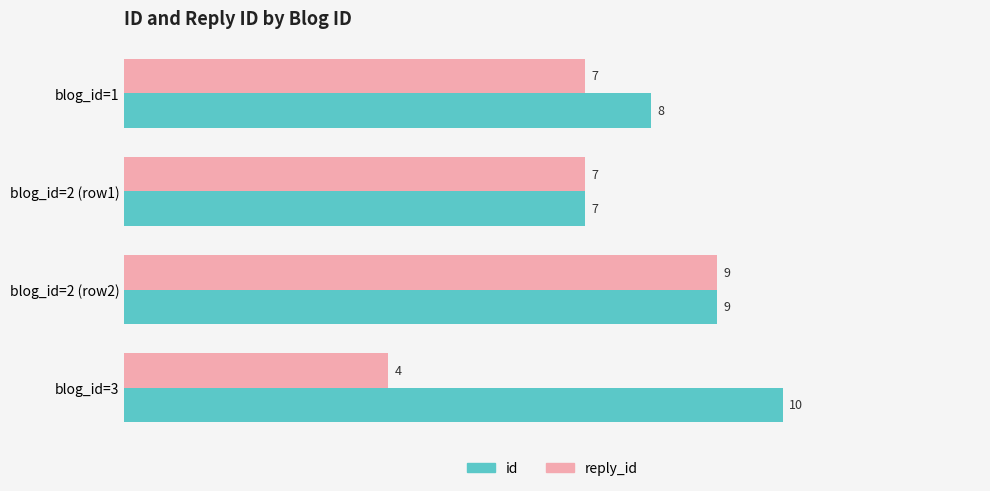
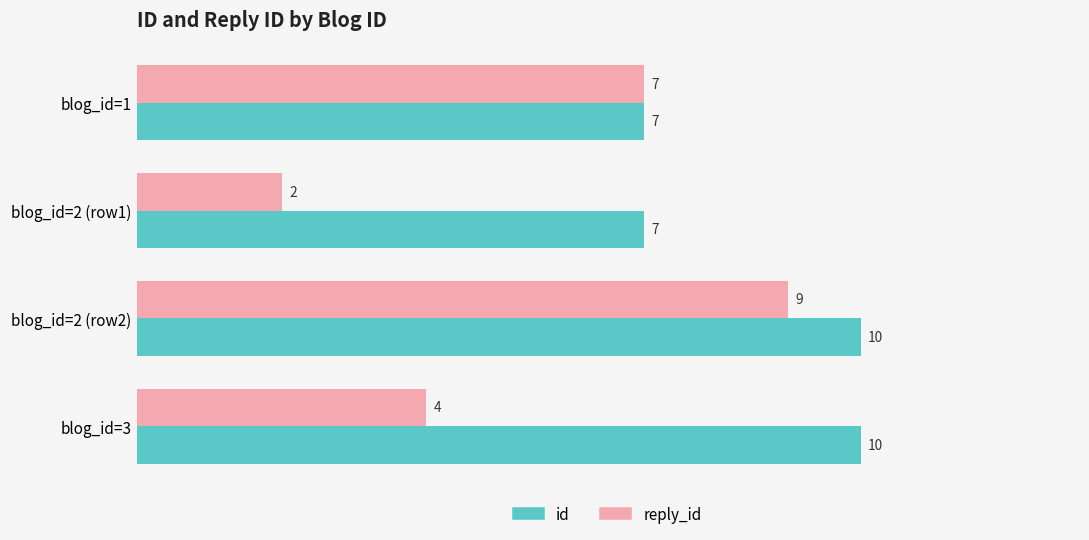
id, blog_id=1: 8 -> 7
reply_id, blog_id=2 (row1): 7 -> 2
id, blog_id=2 (row2): 9 -> 10
